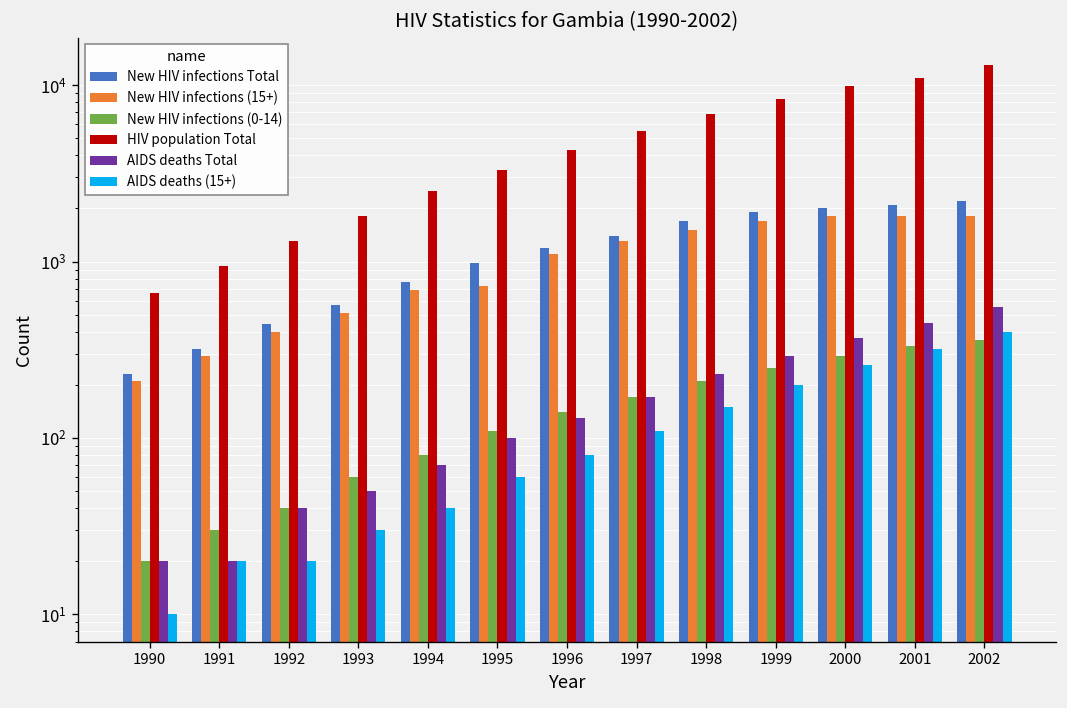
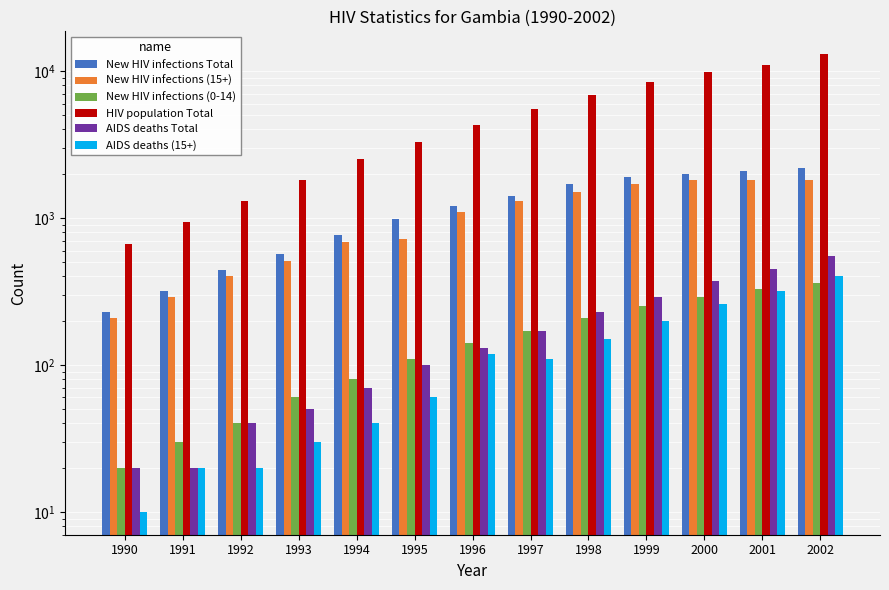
AIDS deaths (15+), 1996: 80 -> 120
